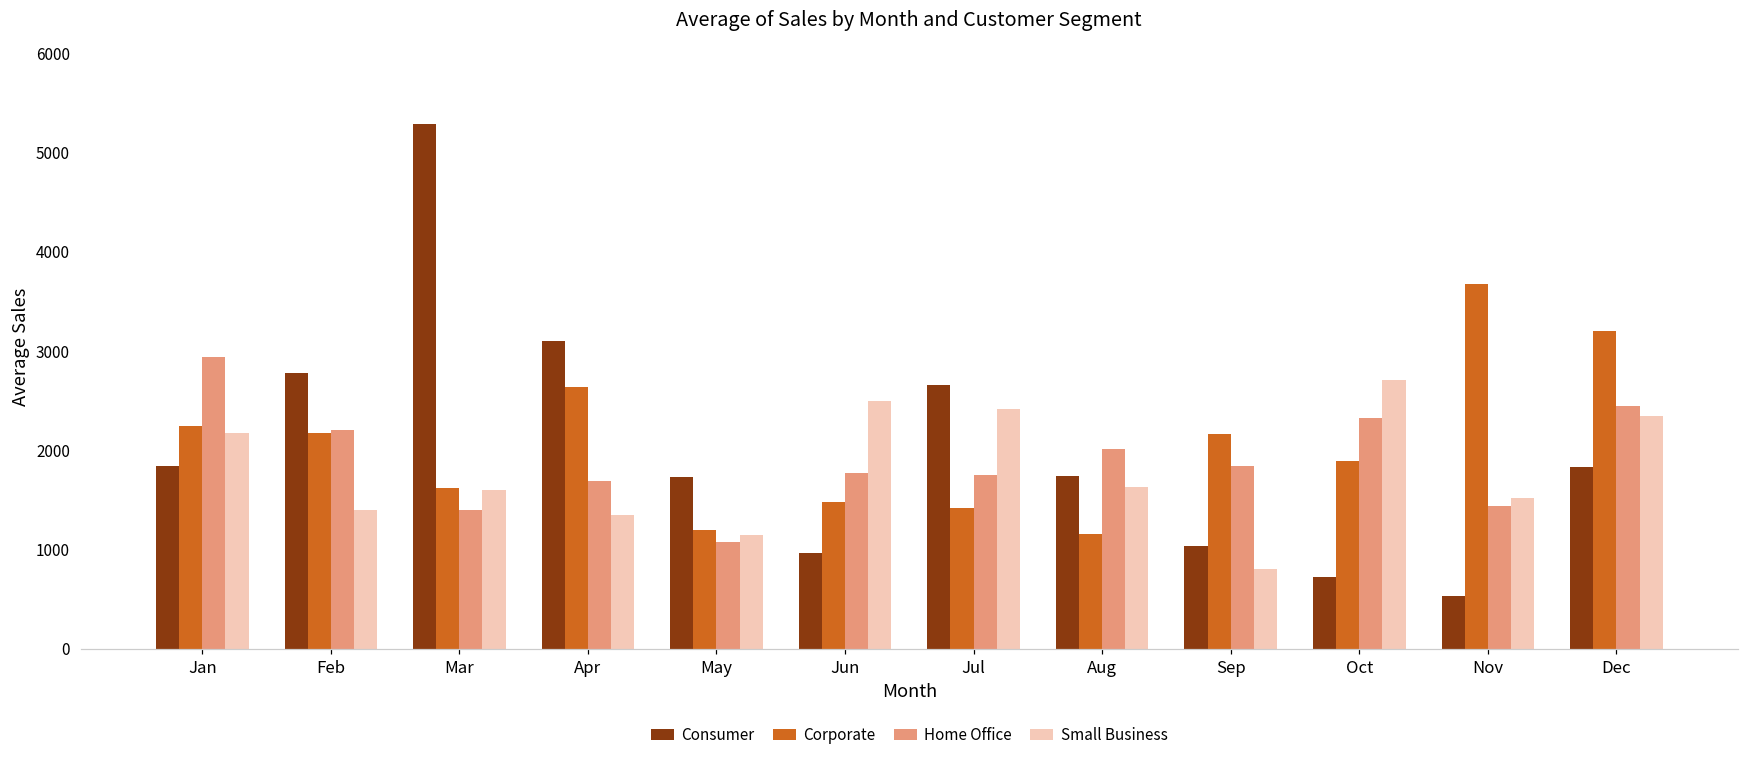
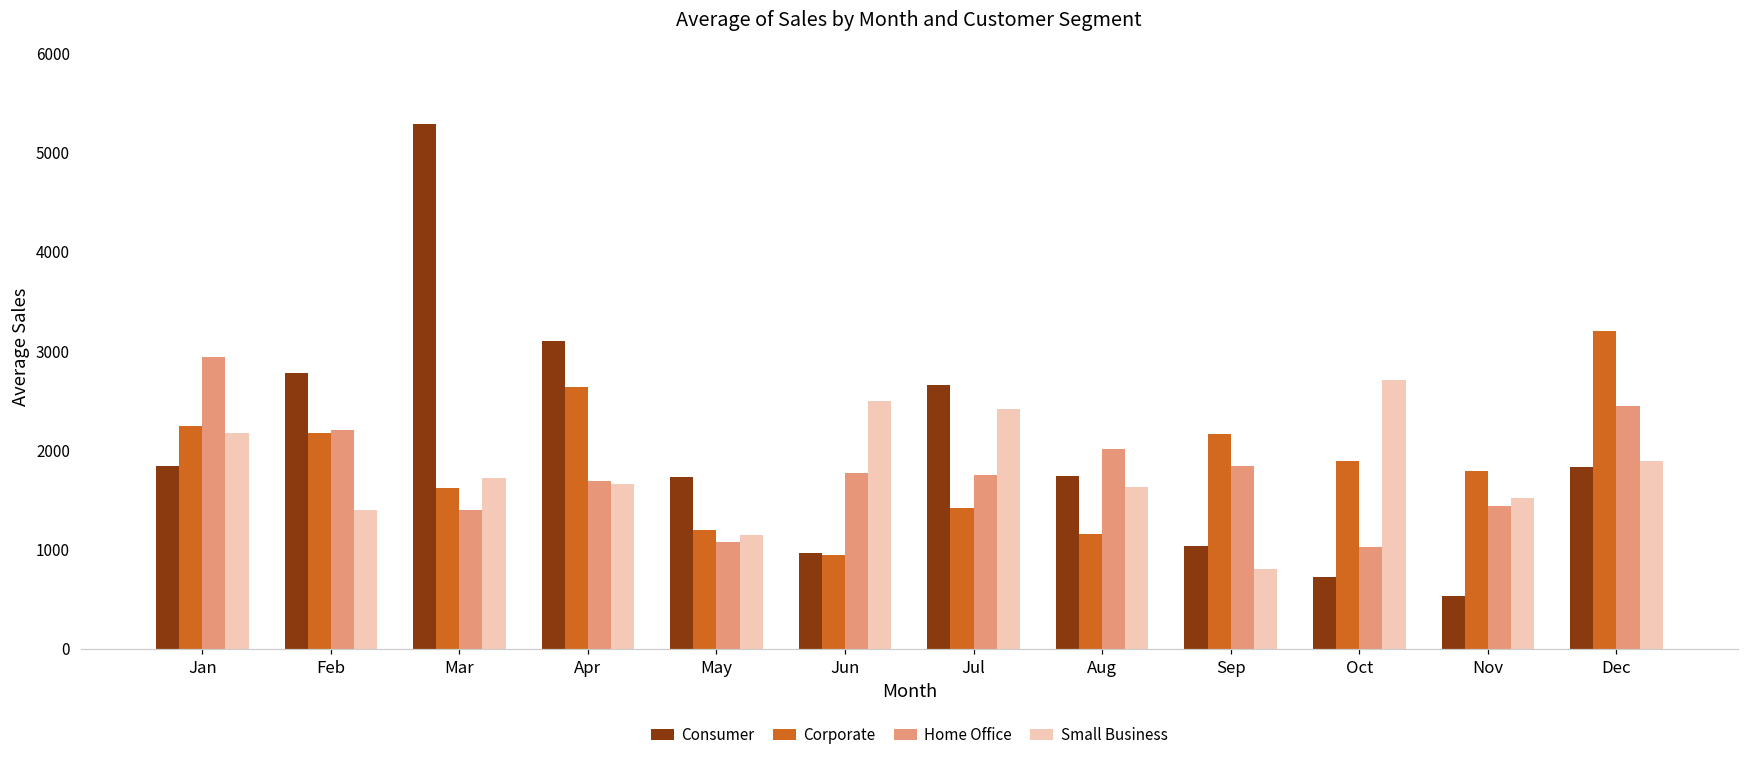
Small Business, Mar: 1600 -> 1700
Small Business, Apr: 1300 -> 1700
Corporate, Jun: 1500 -> 900
Home Office, Oct: 2300 -> 1000
Corporate, Nov: 3700 -> 1800
Small Business, Dec: 2300 -> 1900
